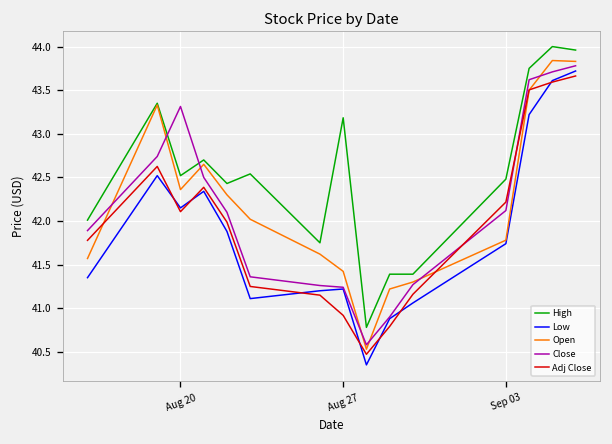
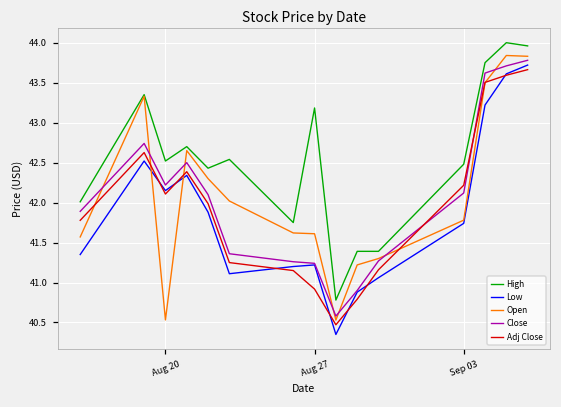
Open, Aug 20: 42.4 -> 40.5
Close, Aug 20: 43.3 -> 42.2
Open, Aug 27: 41.4 -> 41.6
